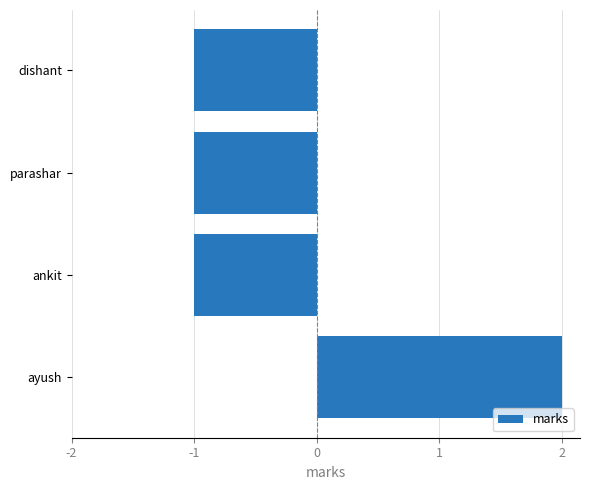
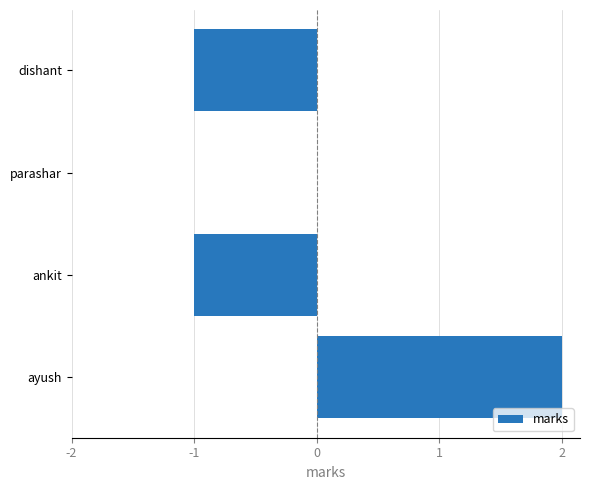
parashar: -1.00 -> 0.00
